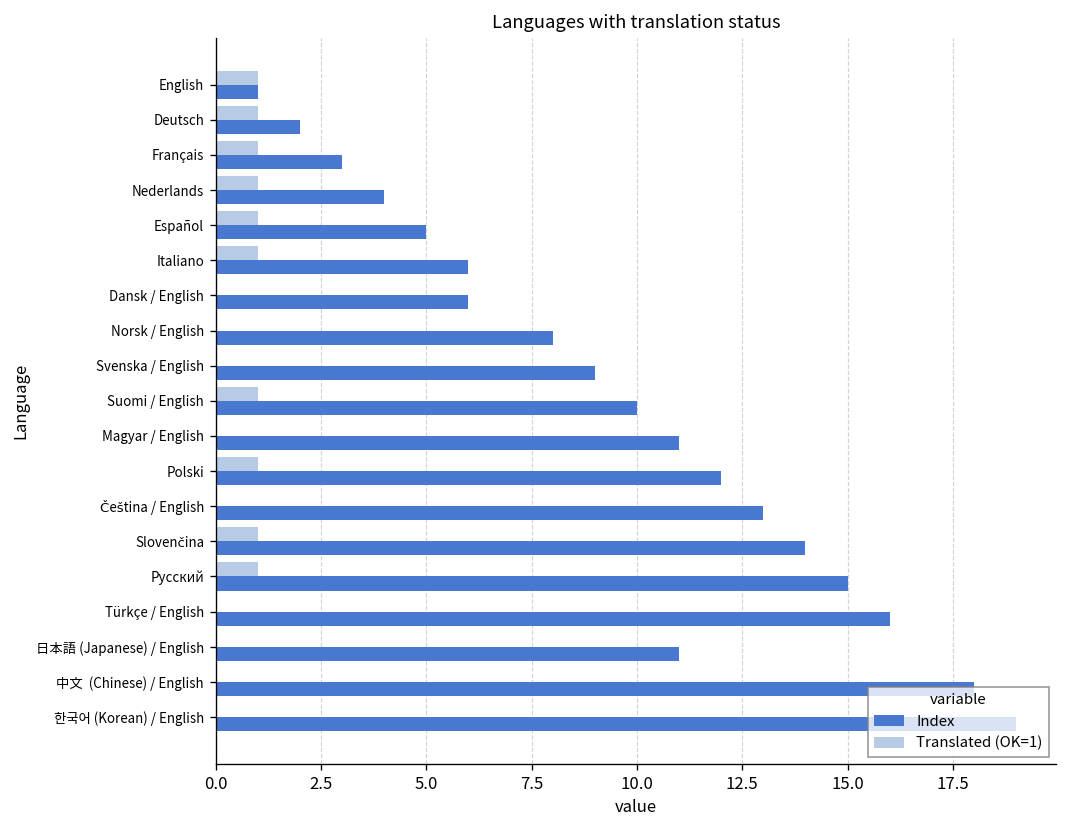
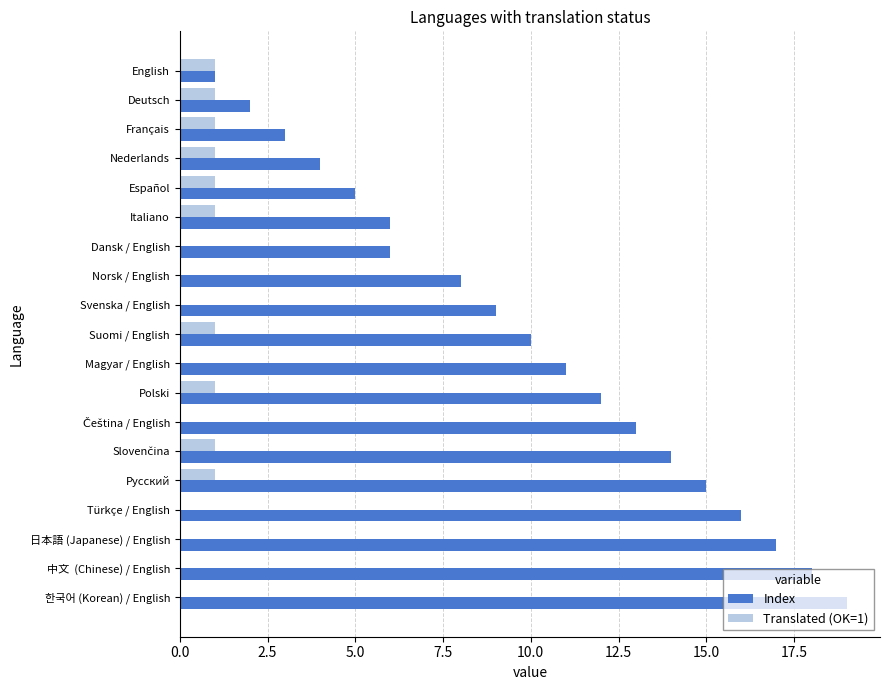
Index, 日本語 (Japanese) / English: 11 -> 17
